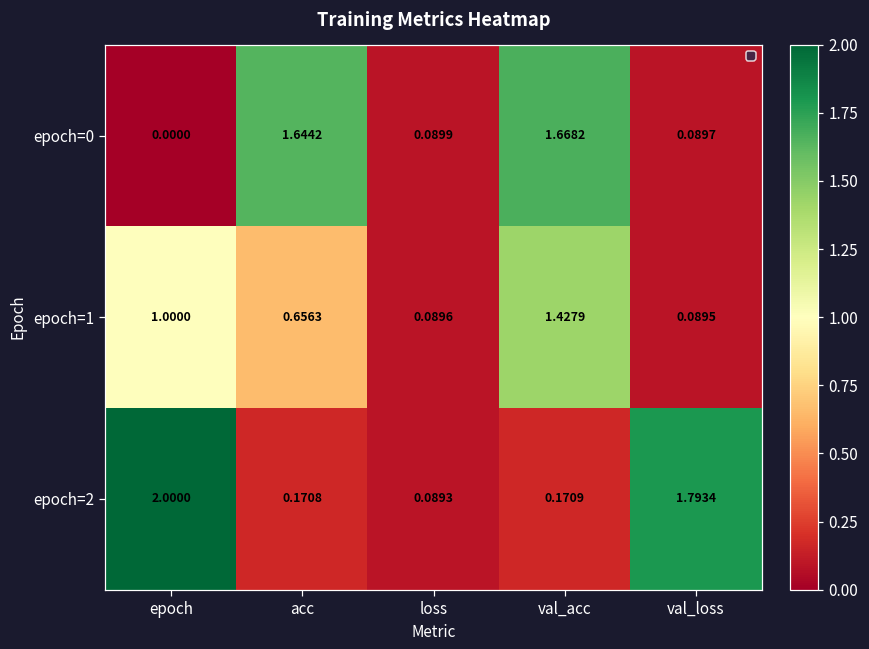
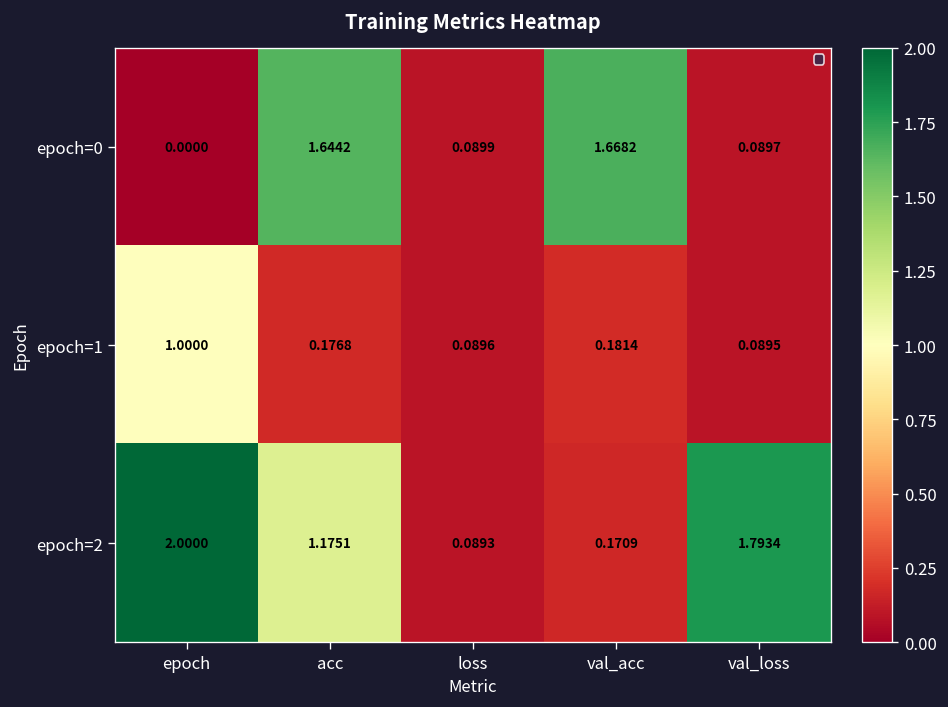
epoch=1, acc: 0.6563 -> 0.1768
epoch=1, val_acc: 1.4279 -> 0.1814
epoch=2, acc: 0.1708 -> 1.1751
